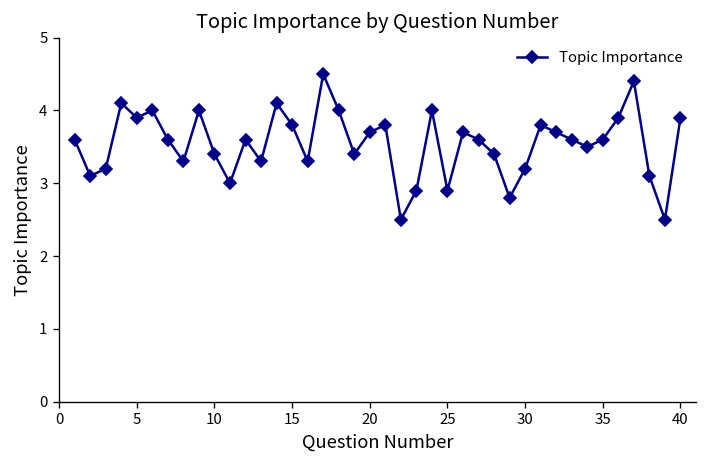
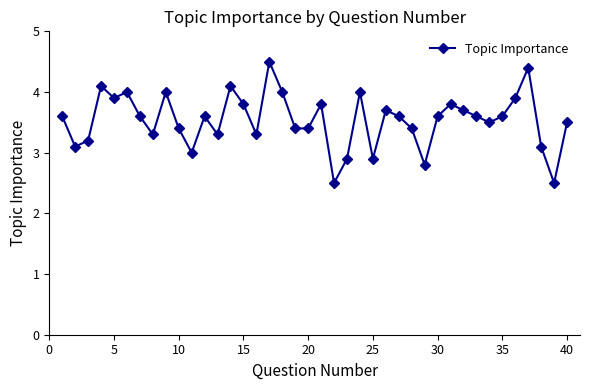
20: 3.7 -> 3.4
30: 3.2 -> 3.6
40: 3.9 -> 3.5
